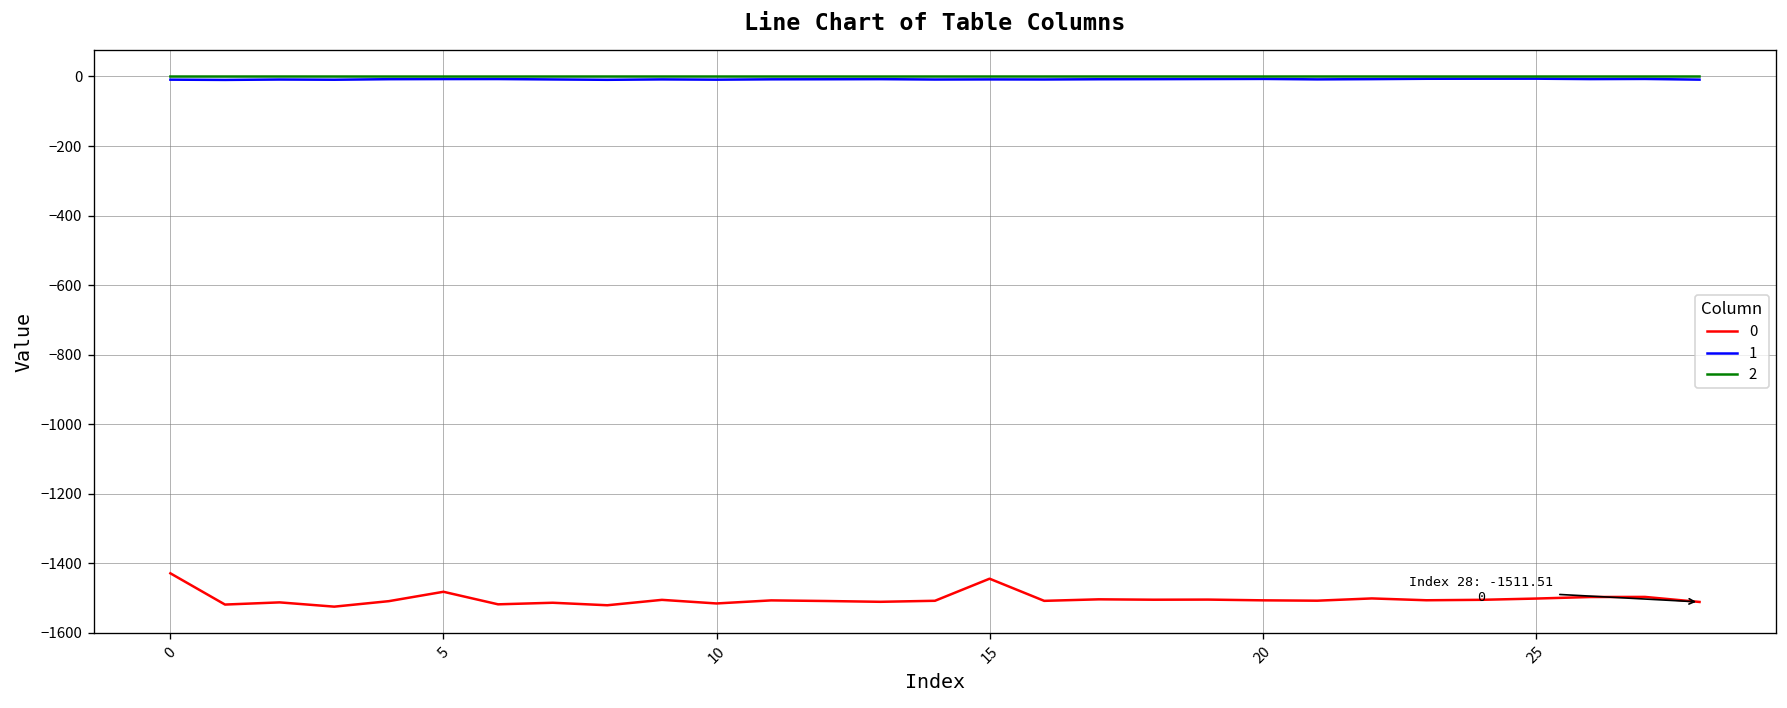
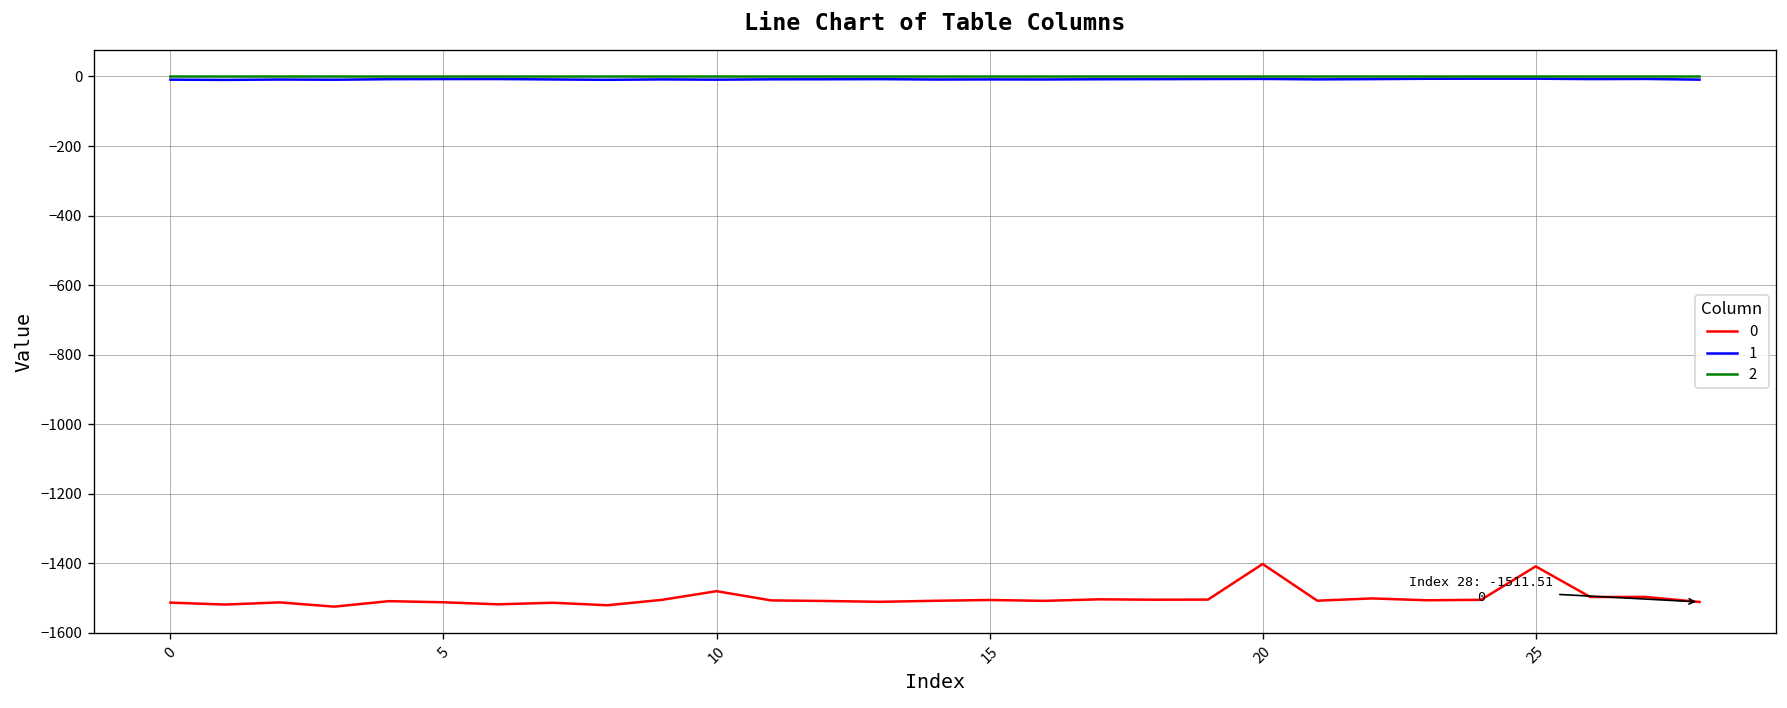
0, 0: -1430 -> -1510
0, 5: -1480 -> -1510
0, 10: -1520 -> -1480
0, 15: -1440 -> -1510
0, 20: -1510 -> -1400
0, 25: -1500 -> -1410
